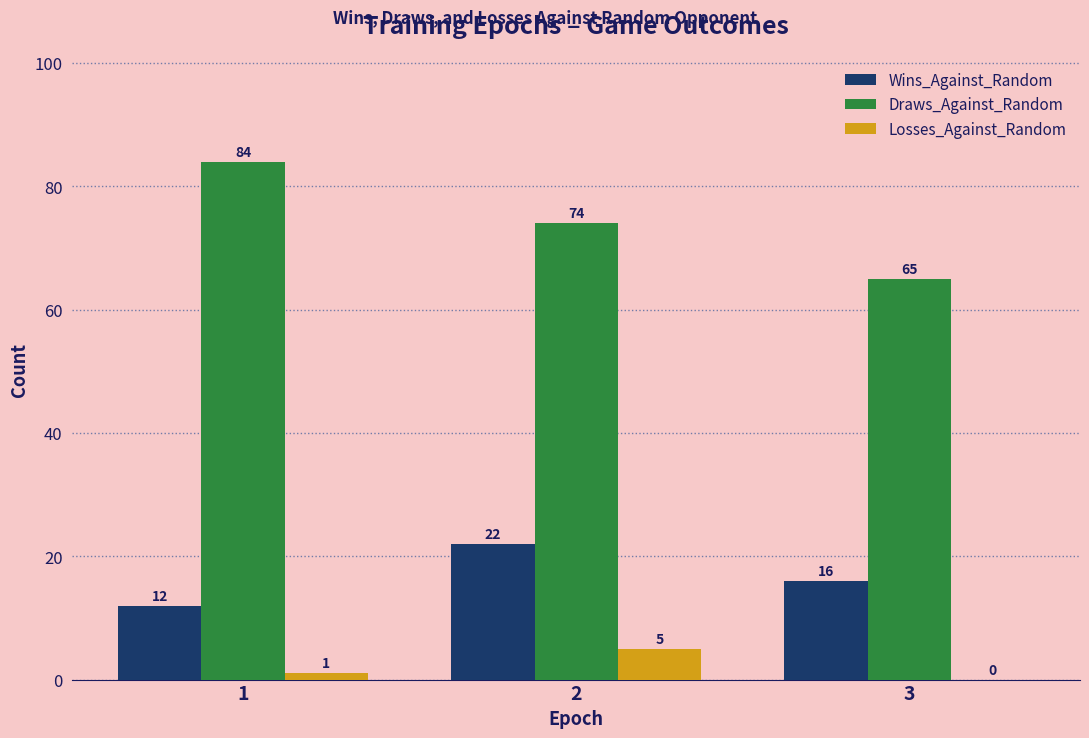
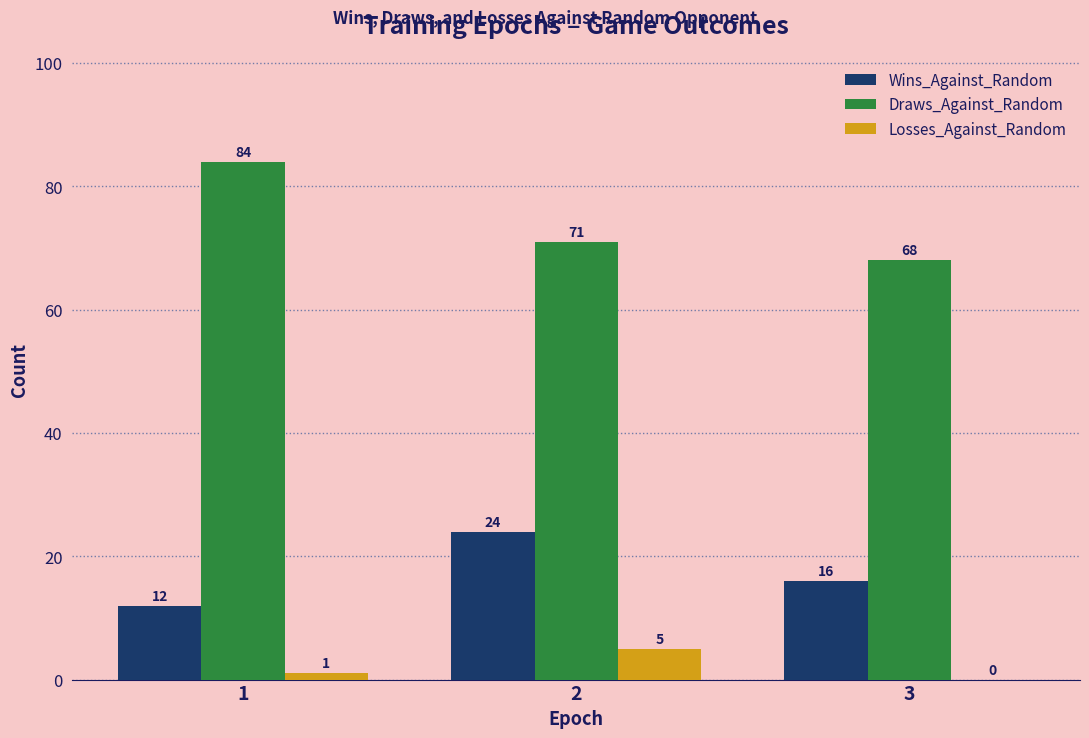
Wins_Against_Random, 2: 22 -> 24
Draws_Against_Random, 2: 74 -> 71
Draws_Against_Random, 3: 65 -> 68
